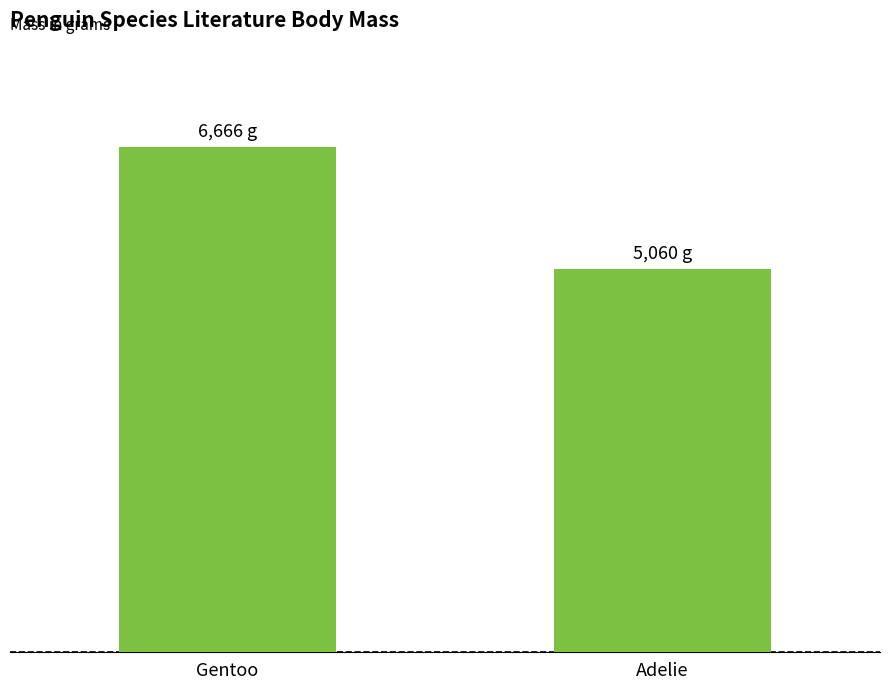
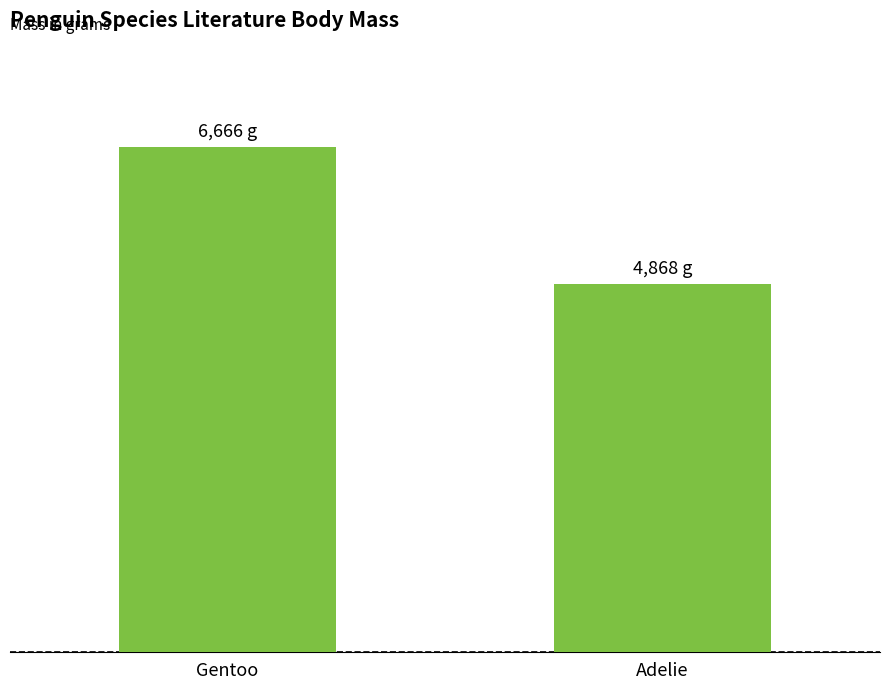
Adelie: 5,060 -> 4,868
